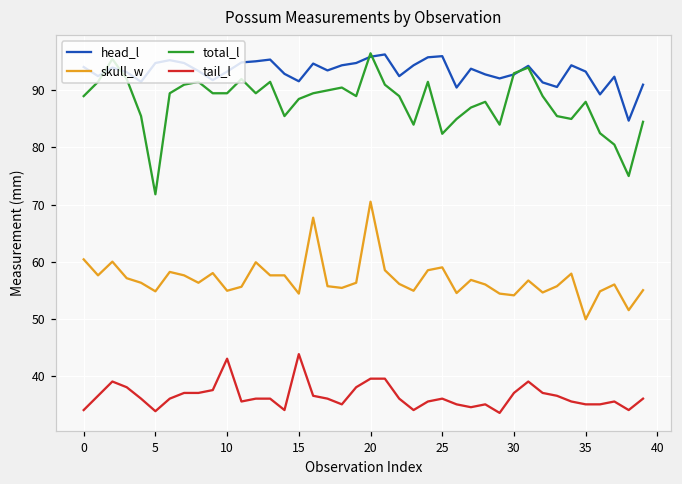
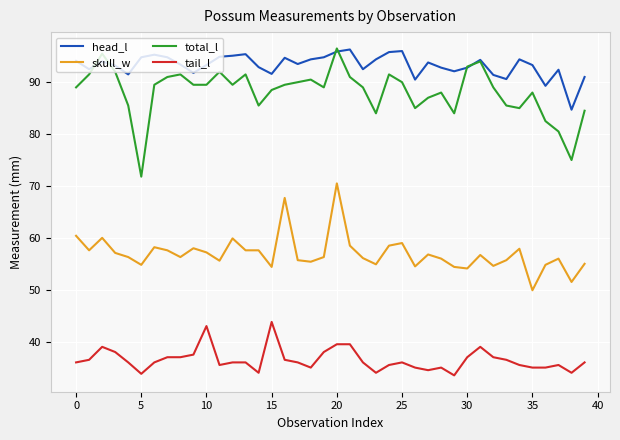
tail_l, 0: 34 -> 36
skull_w, 10: 55 -> 57
total_l, 25: 82 -> 90
